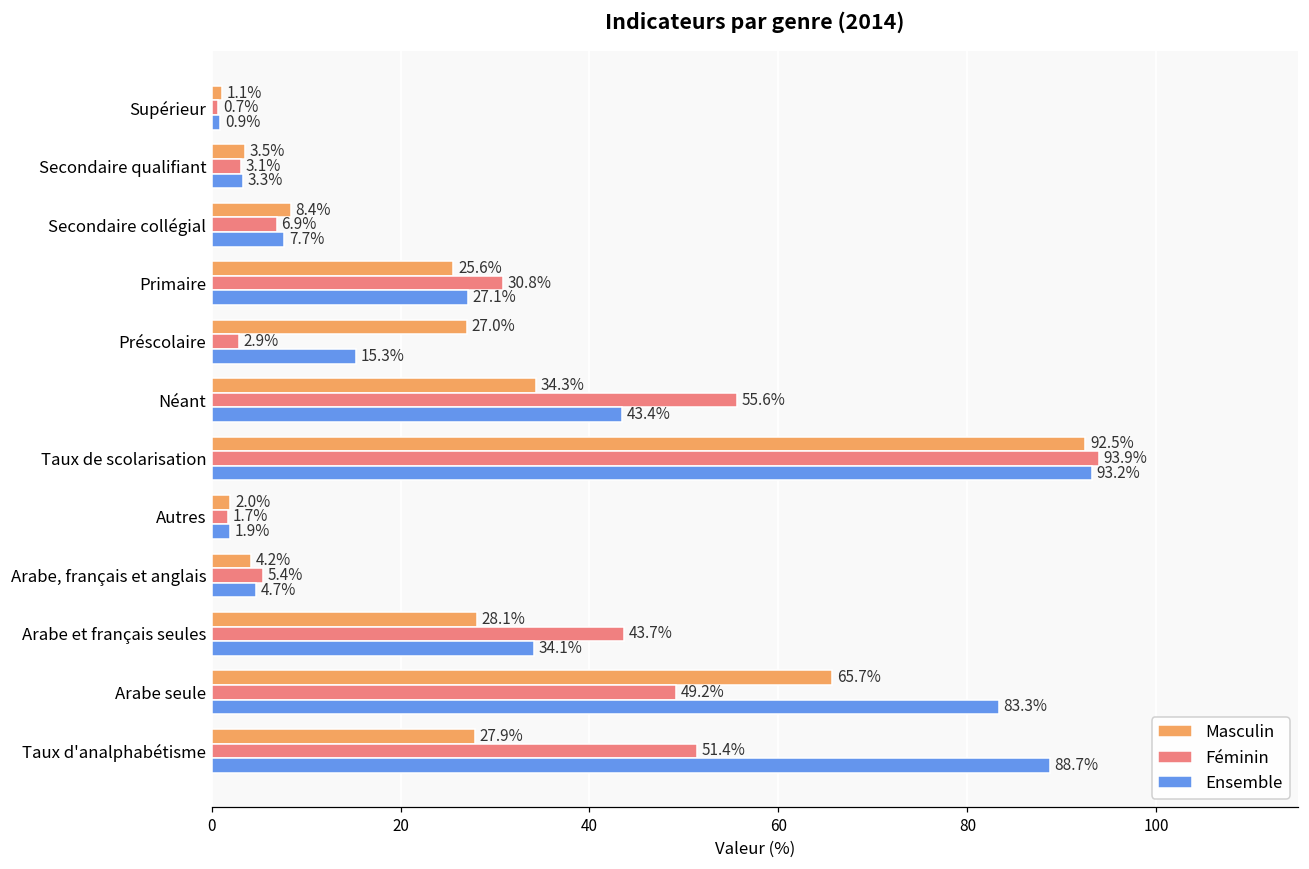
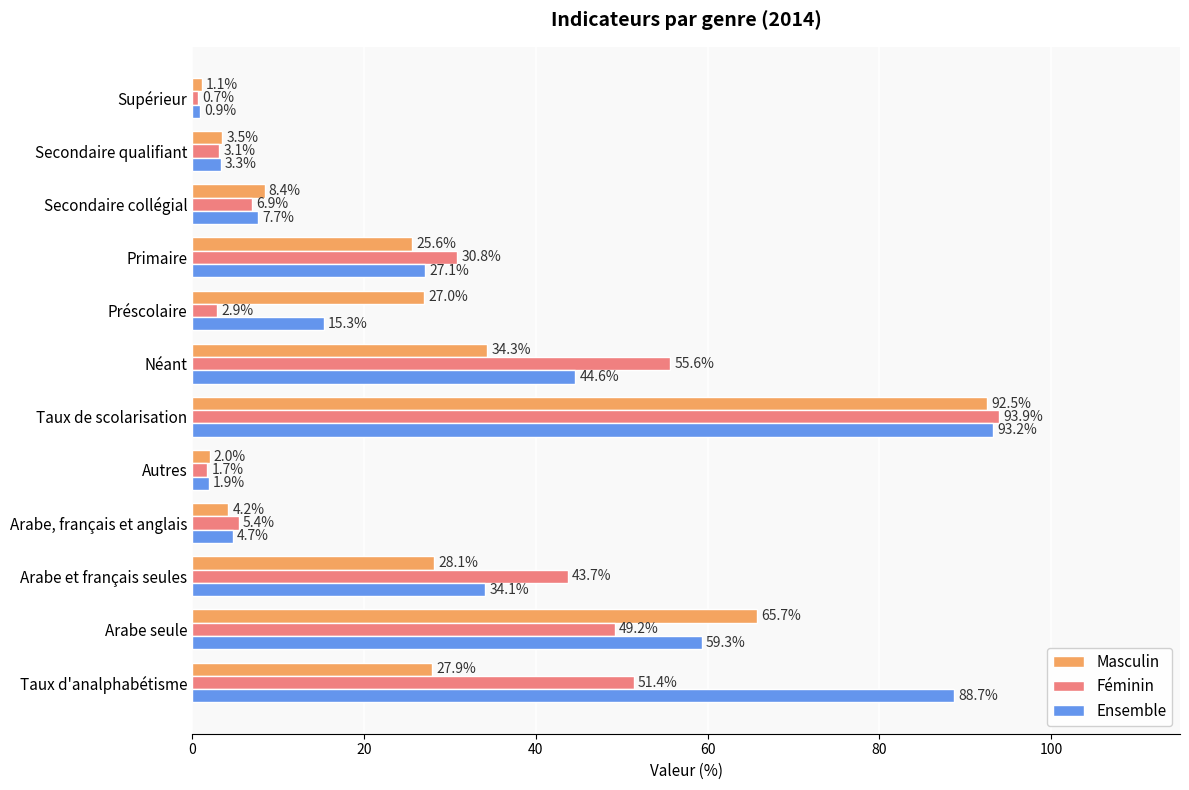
Ensemble, Néant: 43.4% -> 44.6%
Ensemble, Arabe seule: 83.3% -> 59.3%
